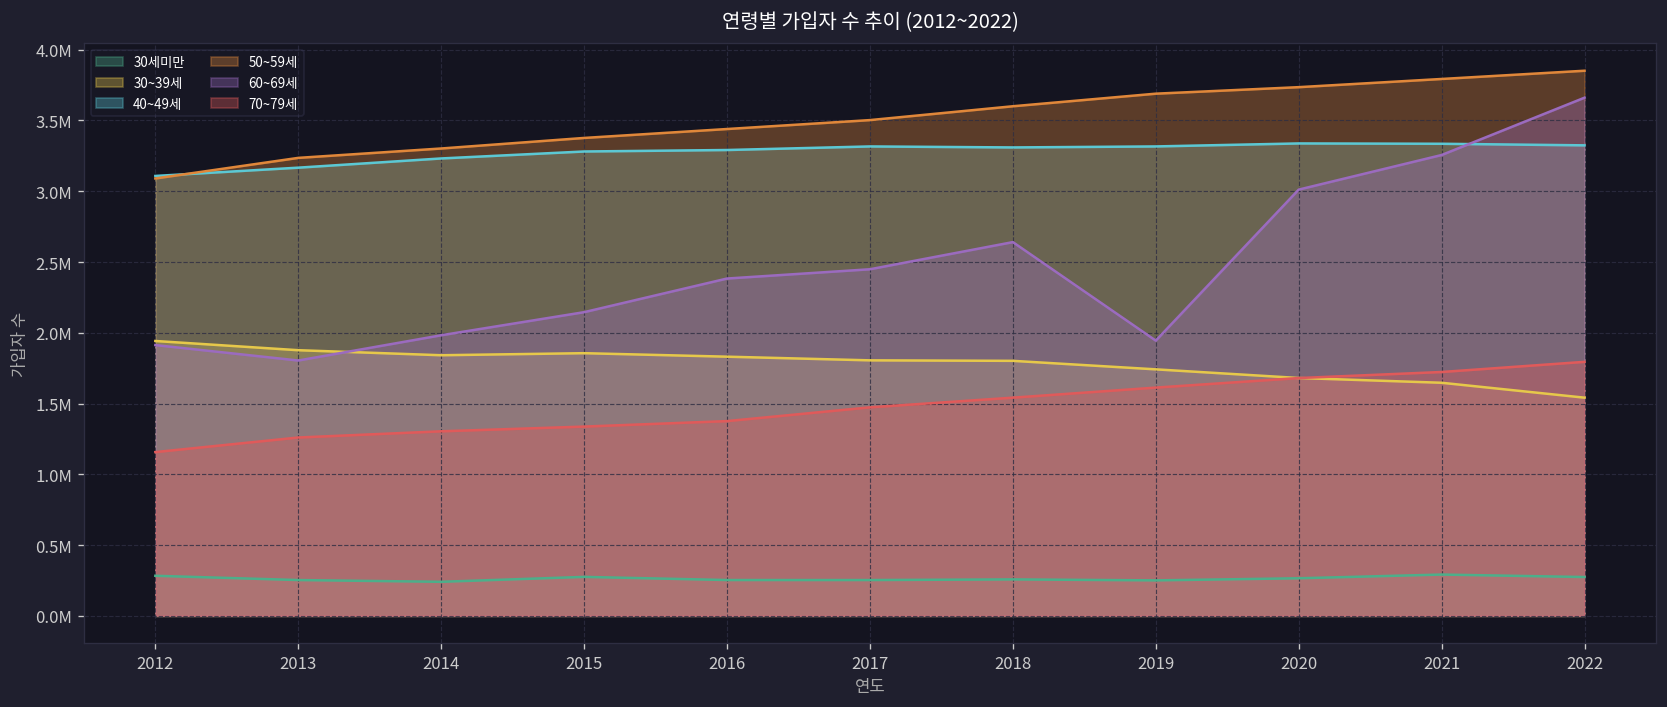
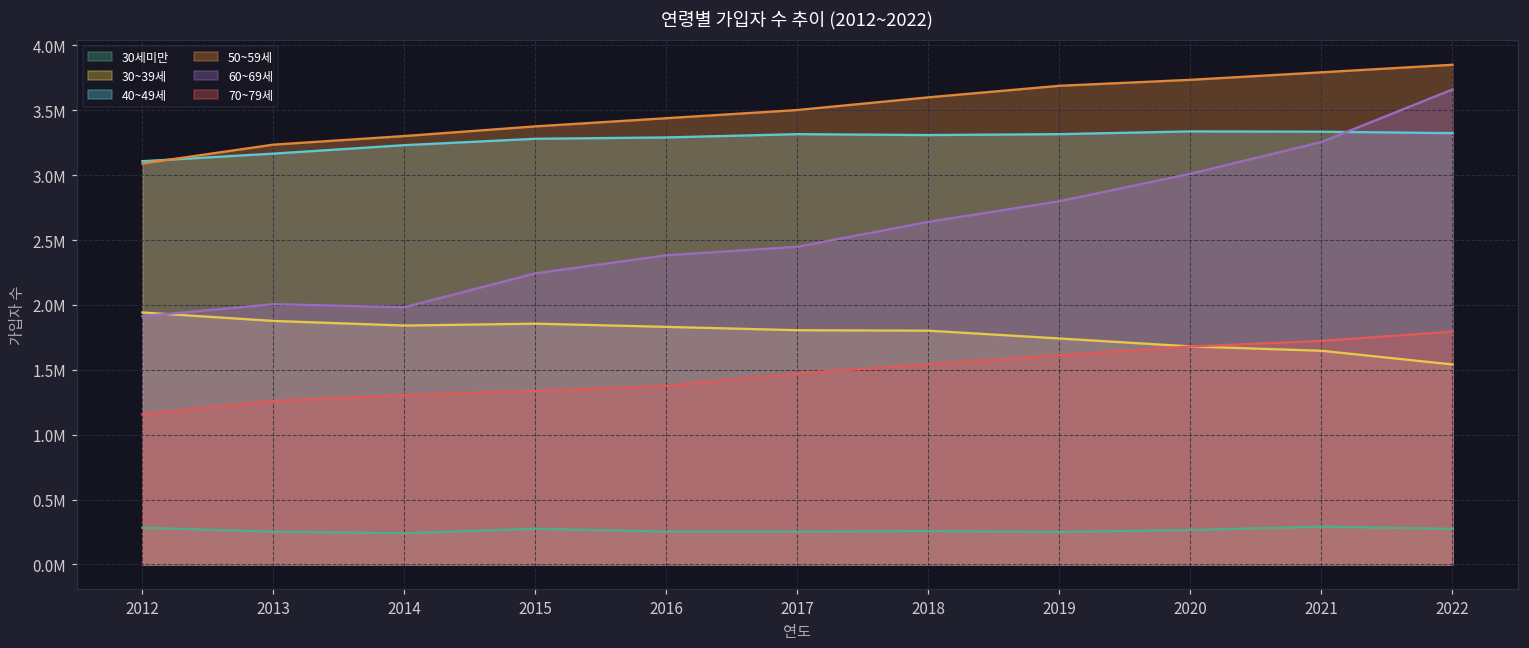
60~69세, 2013: 1800000 -> 2010000
60~69세, 2015: 2150000 -> 2240000
60~69세, 2019: 1940000 -> 2800000
